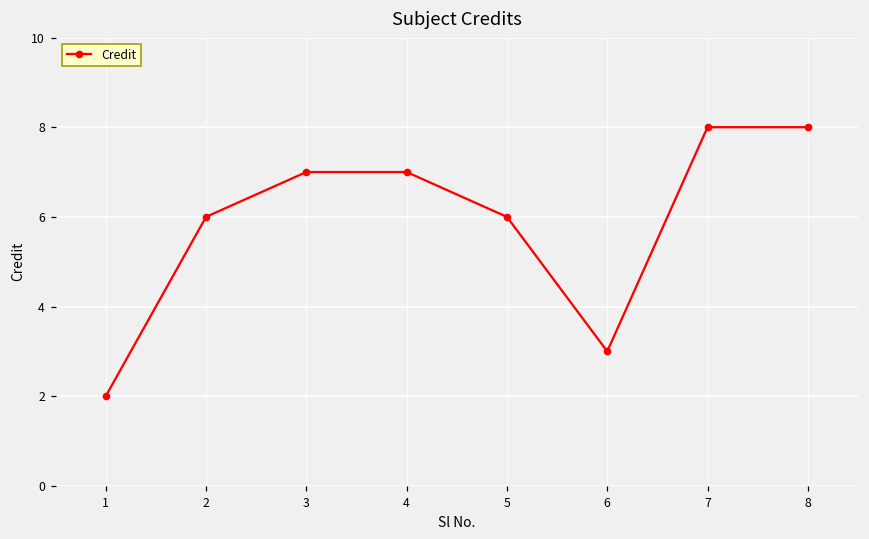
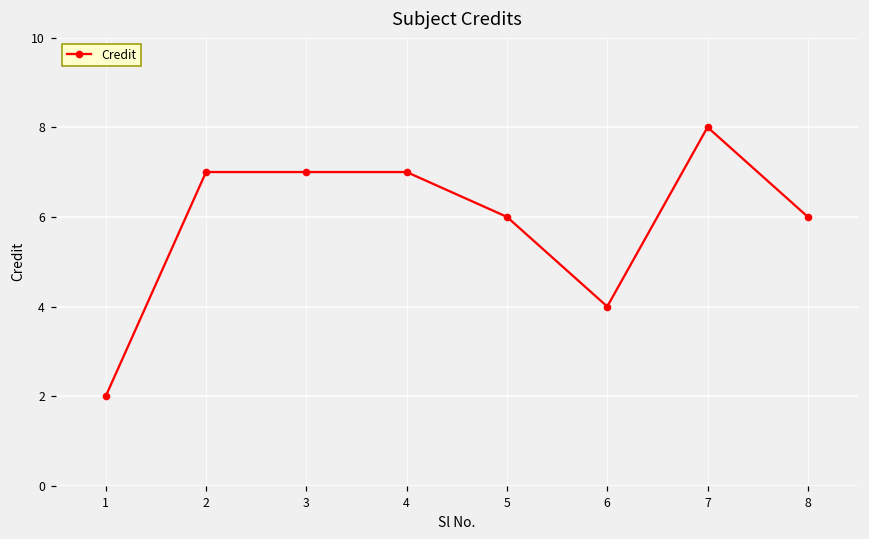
2: 6 -> 7
6: 3 -> 4
8: 8 -> 6
